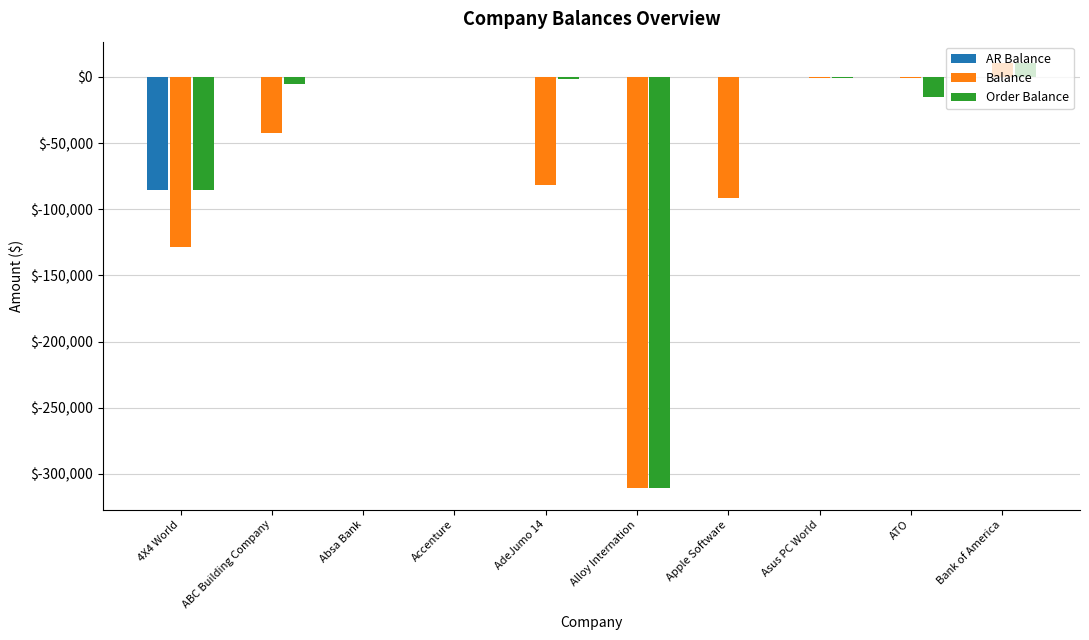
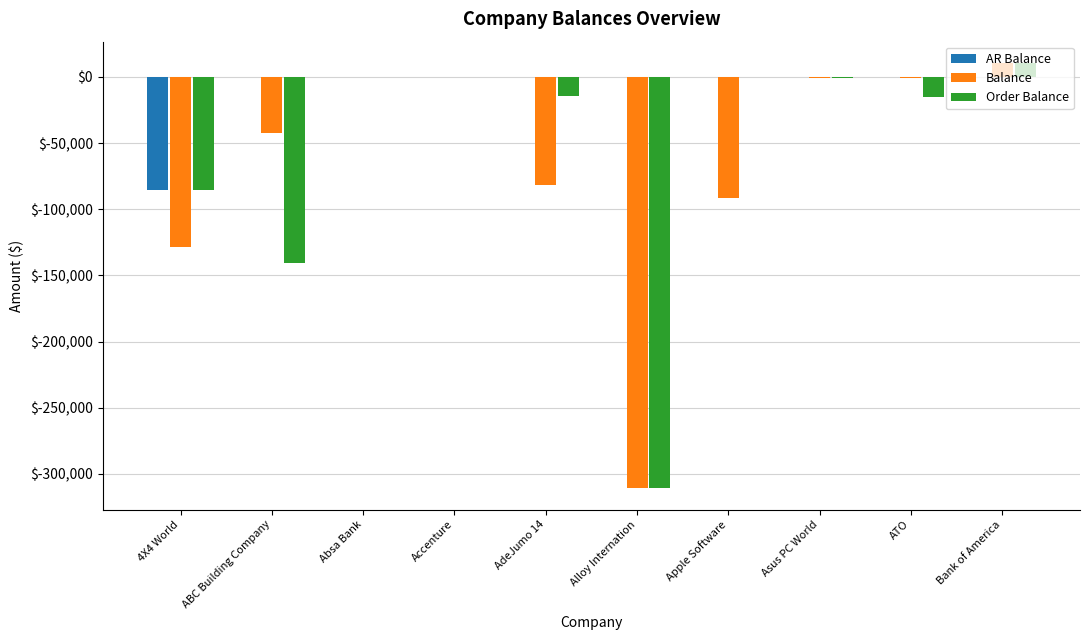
Order Balance, ABC Building Company: $-6,000 -> $-141,000
Order Balance, AdeJumo 14: $-1,000 -> $-14,000
